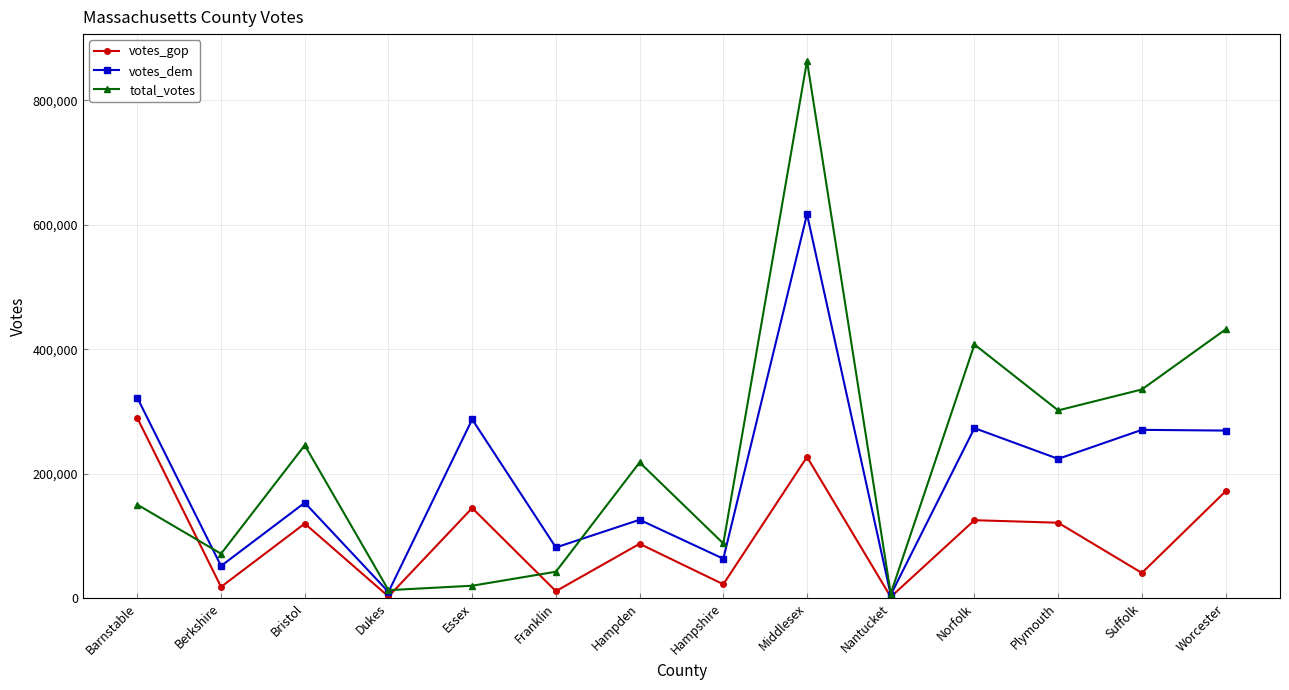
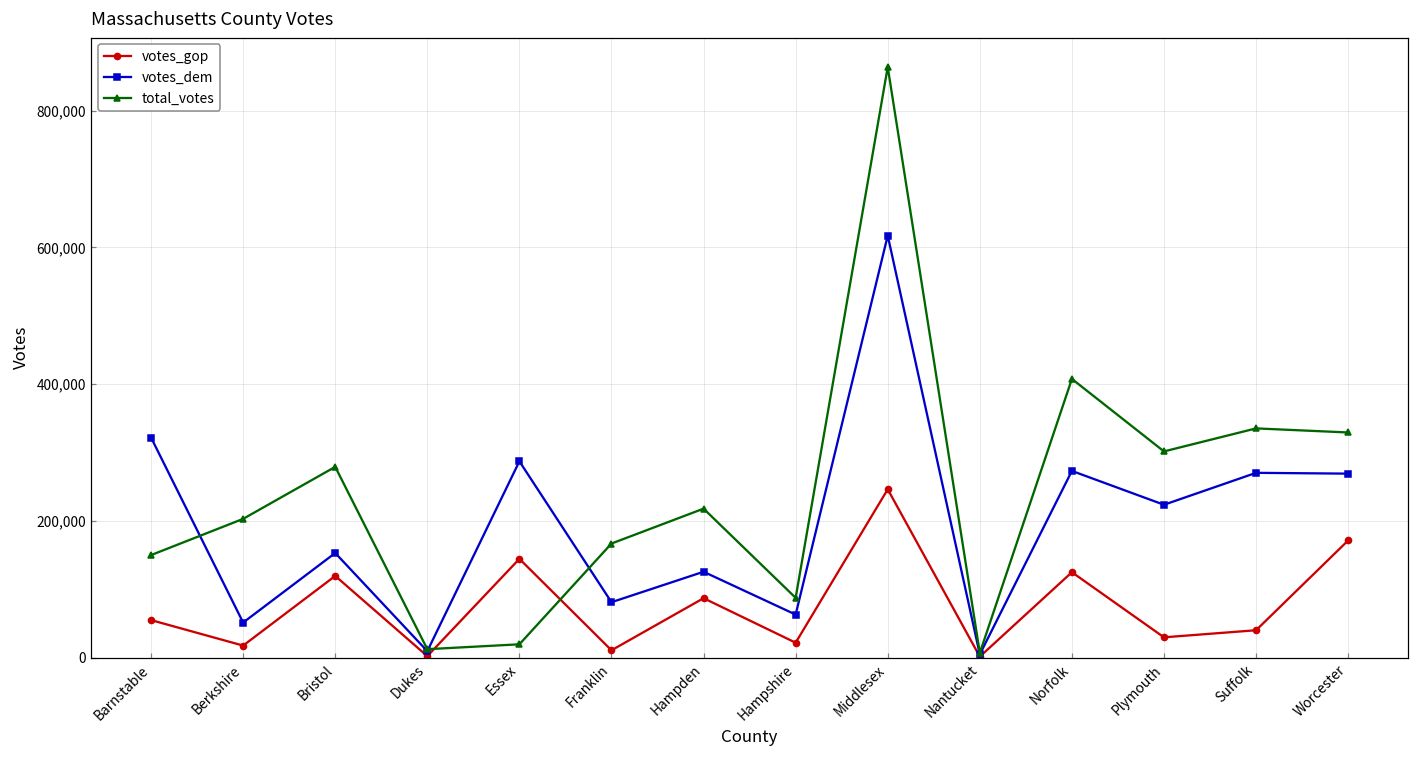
votes_gop, Barnstable: 290,000 -> 60,000
total_votes, Berkshire: 70,000 -> 200,000
total_votes, Bristol: 250,000 -> 280,000
total_votes, Franklin: 40,000 -> 170,000
votes_gop, Middlesex: 230,000 -> 250,000
votes_gop, Plymouth: 120,000 -> 30,000
total_votes, Worcester: 430,000 -> 330,000
